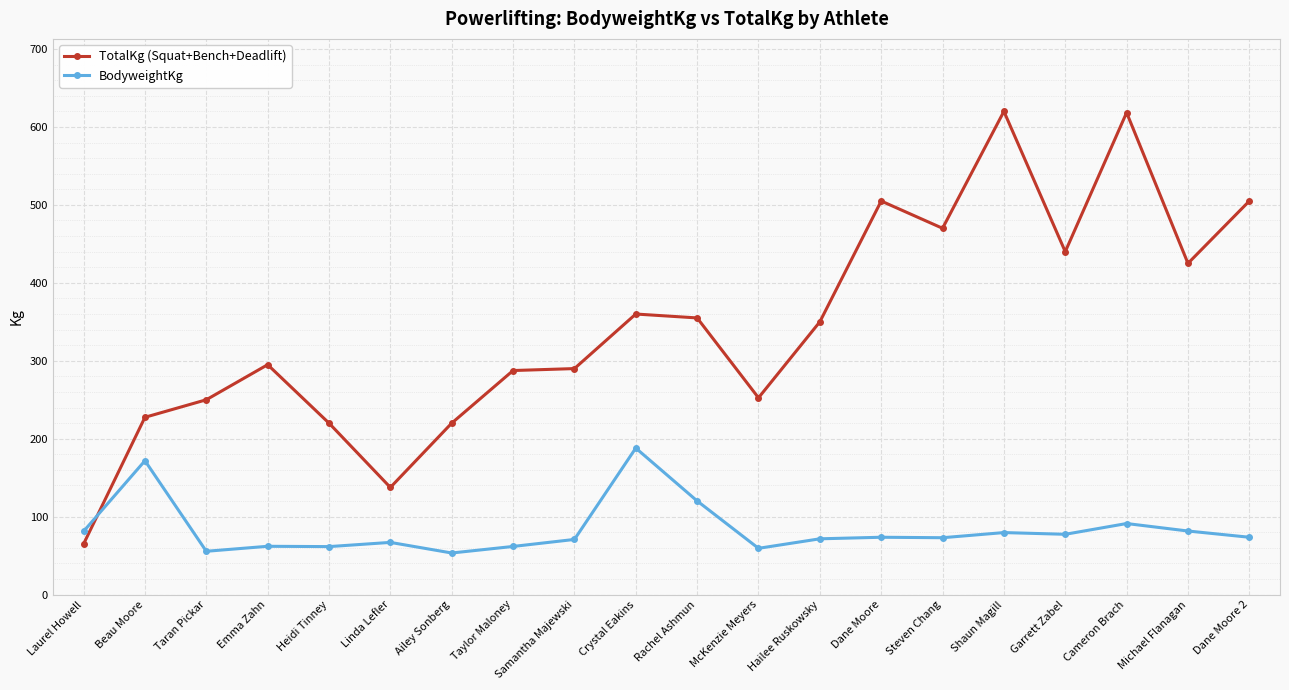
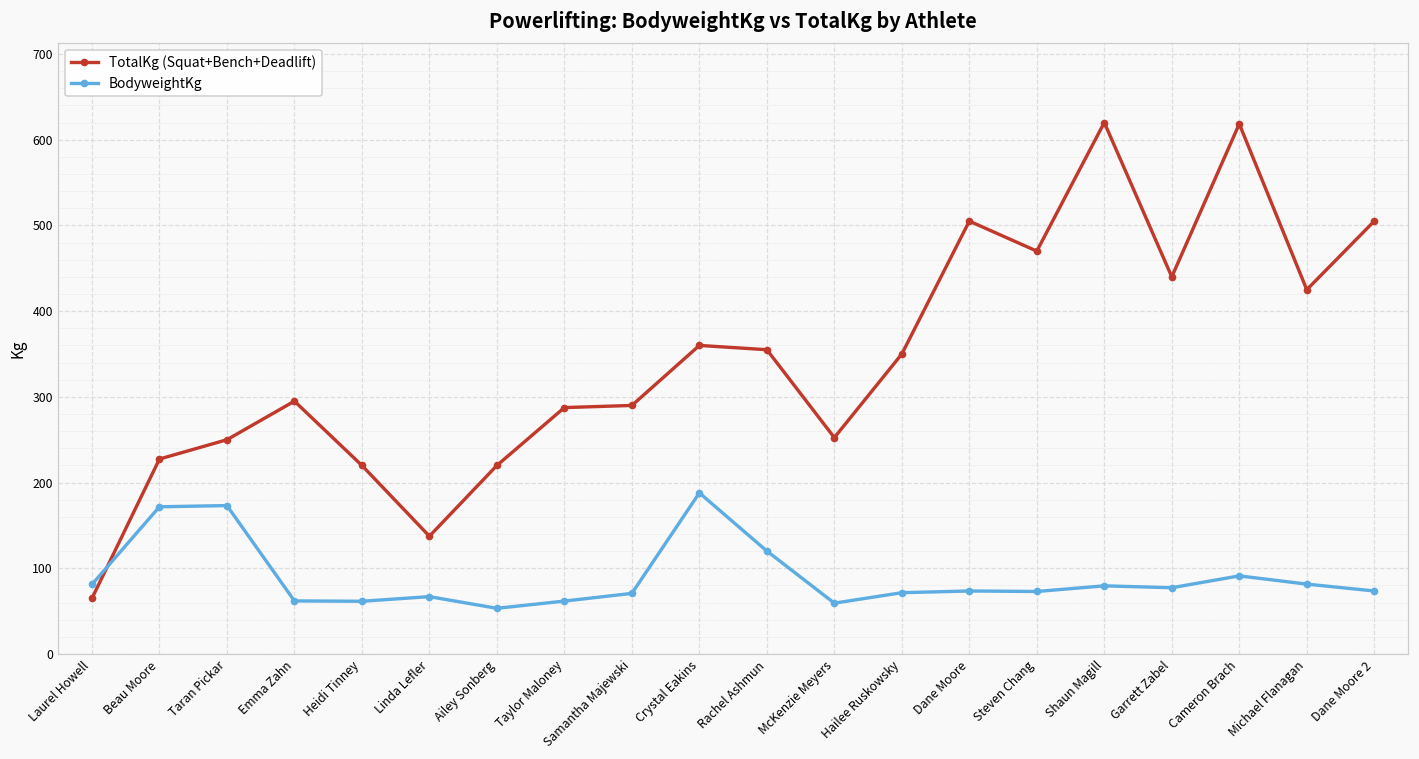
BodyweightKg, Taran Pickar: 60 -> 170
